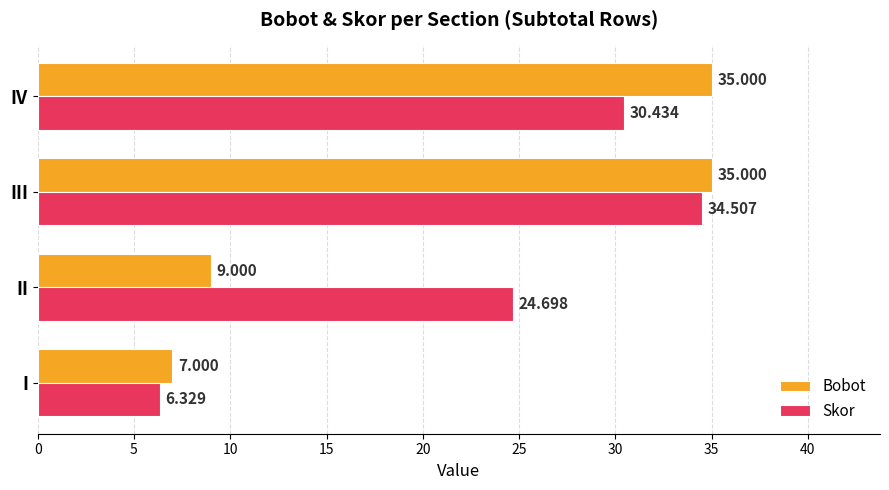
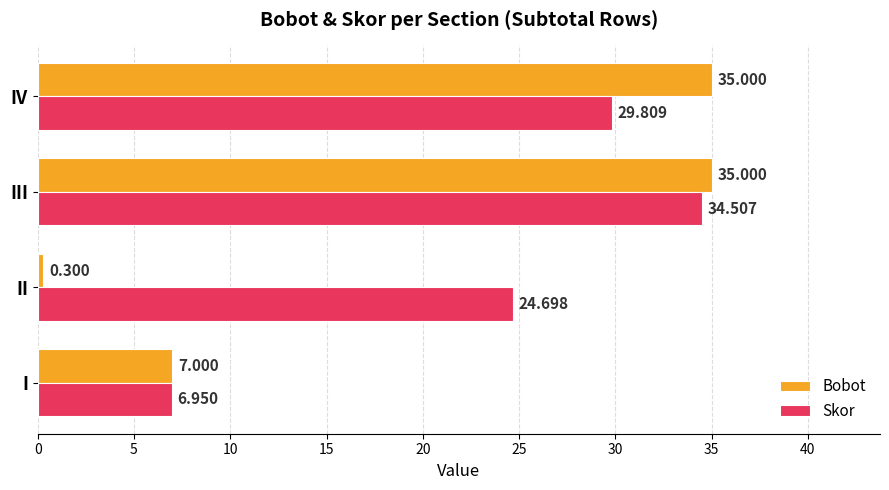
Skor, IV: 30.434 -> 29.809
Bobot, II: 9.000 -> 0.300
Skor, I: 6.329 -> 6.950
